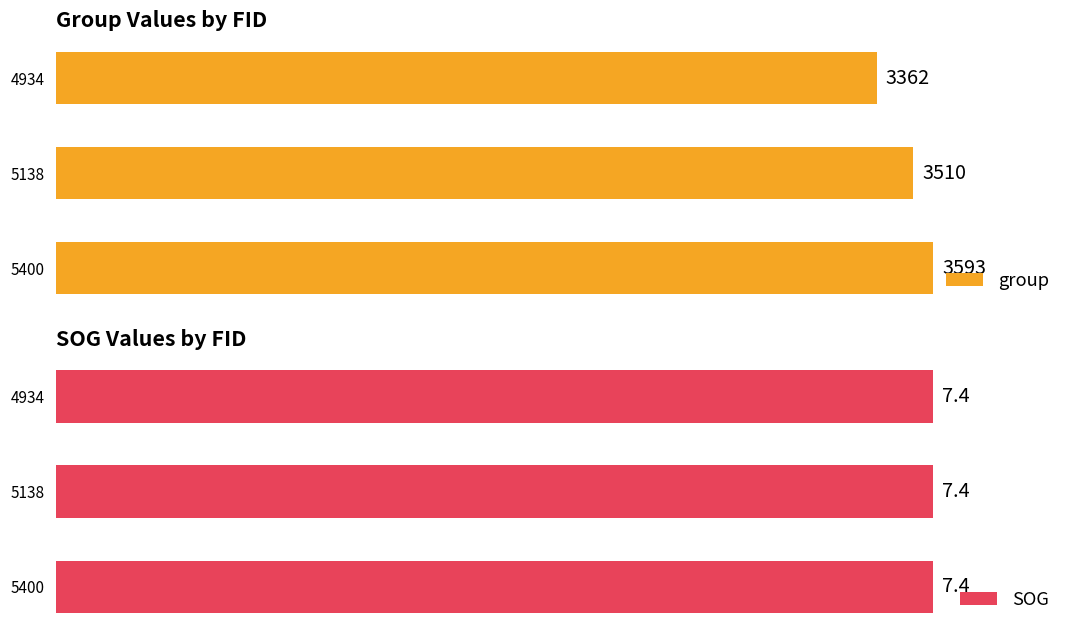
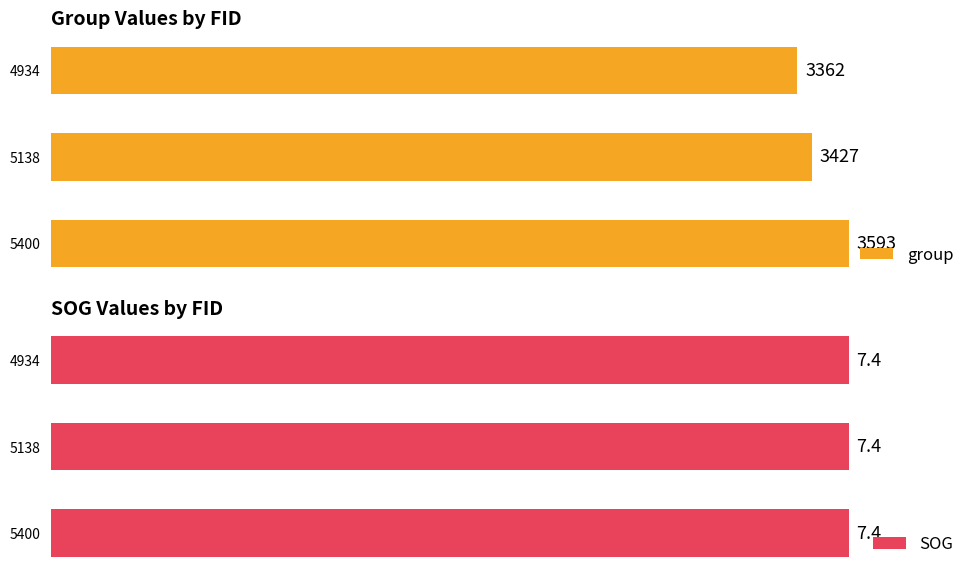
Group Values by FID, 5138: 3510 -> 3427
